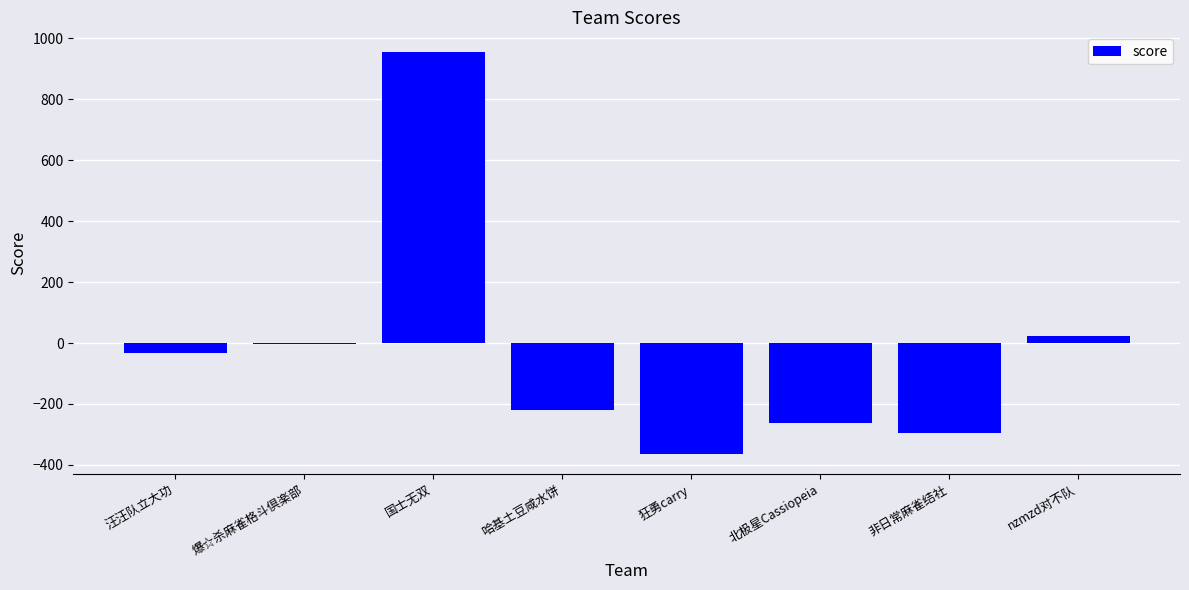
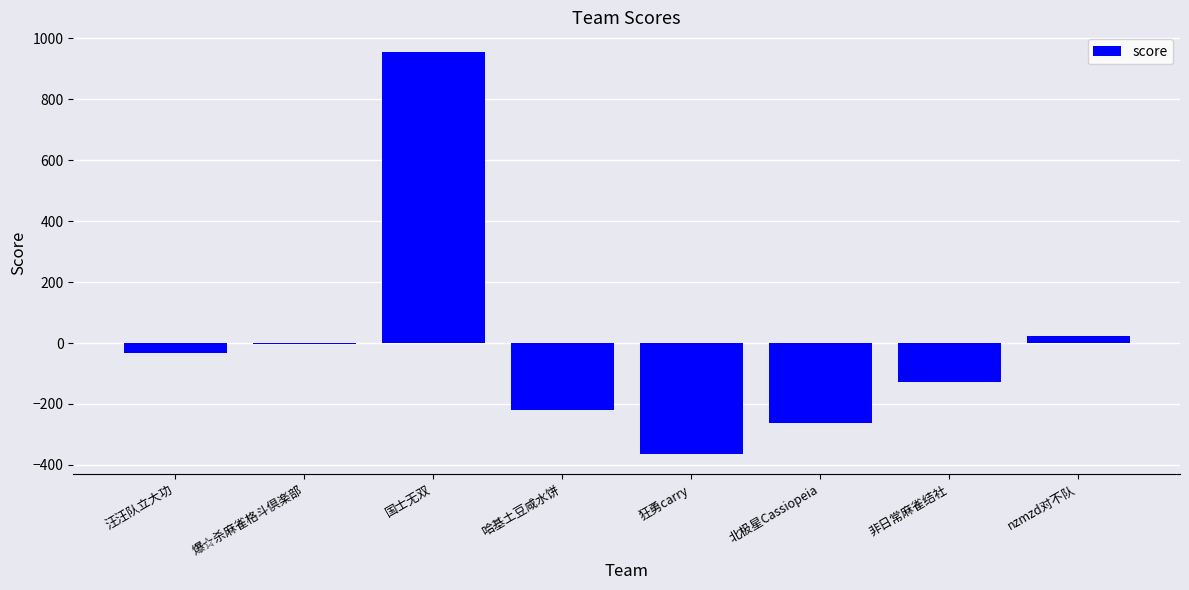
非日常麻雀结社: -290 -> -130
